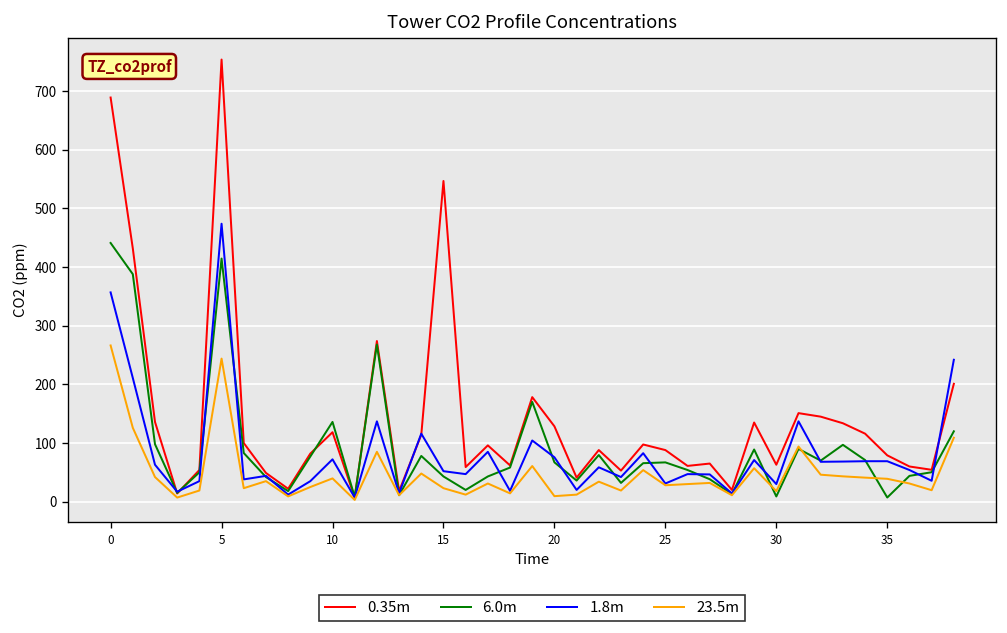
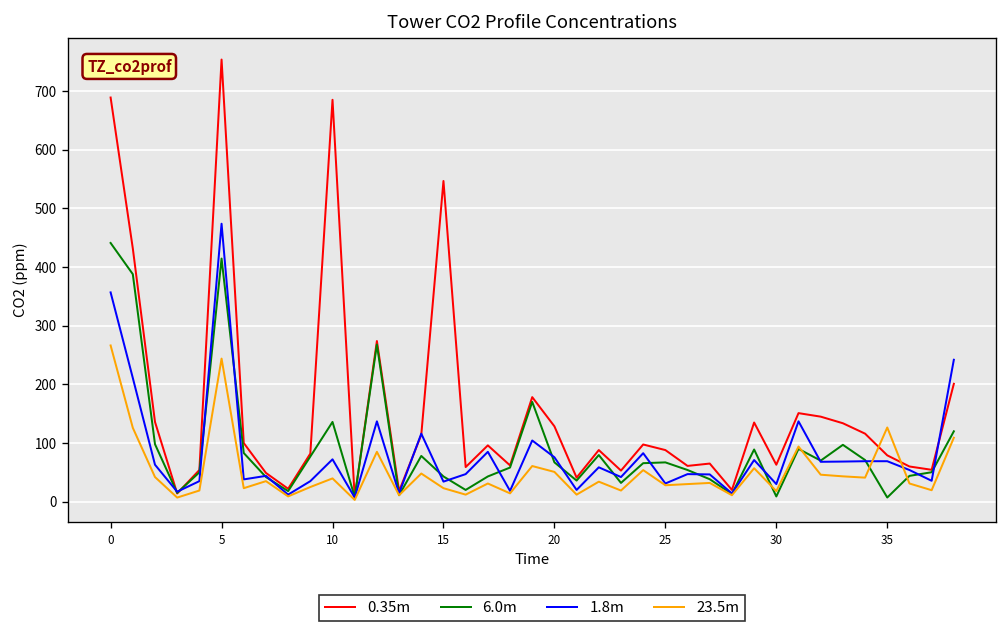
0.35m, 10: 120 -> 690
1.8m, 15: 50 -> 30
23.5m, 20: 10 -> 50
23.5m, 35: 40 -> 130
